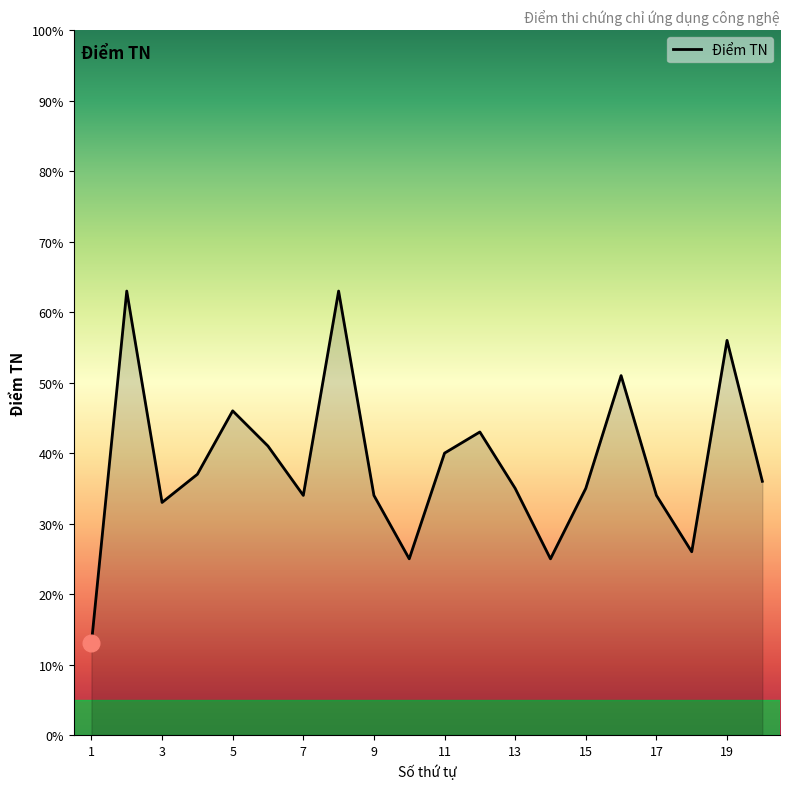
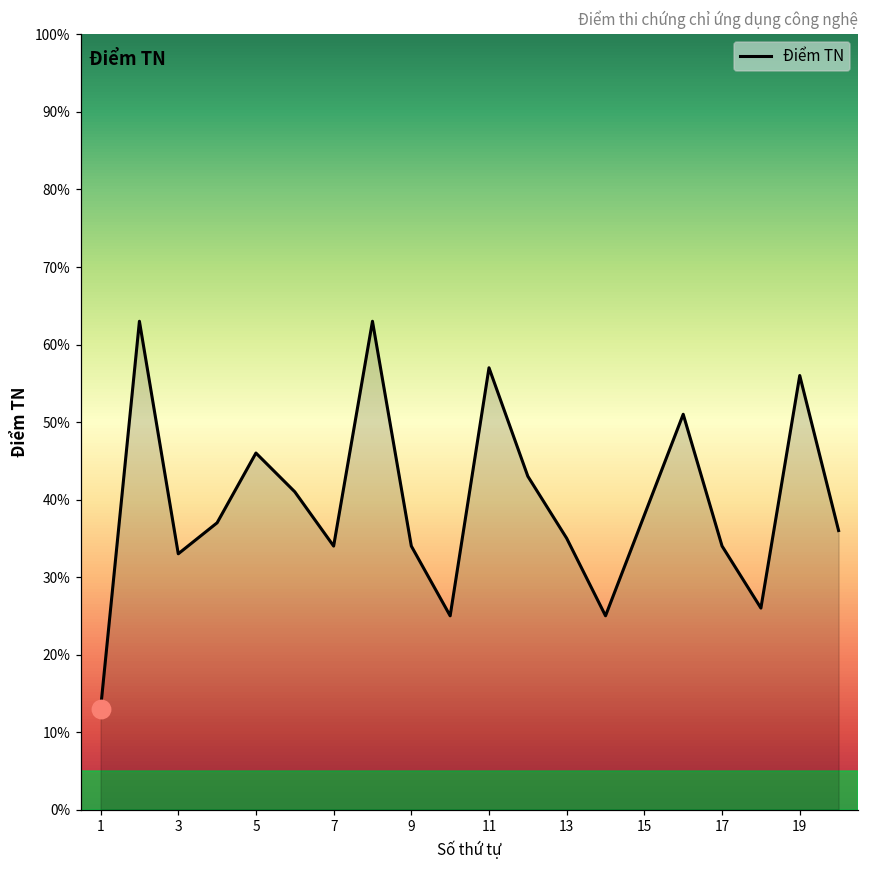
Điểm TN, 11: 40% -> 57%
Điểm TN, 15: 35% -> 38%
